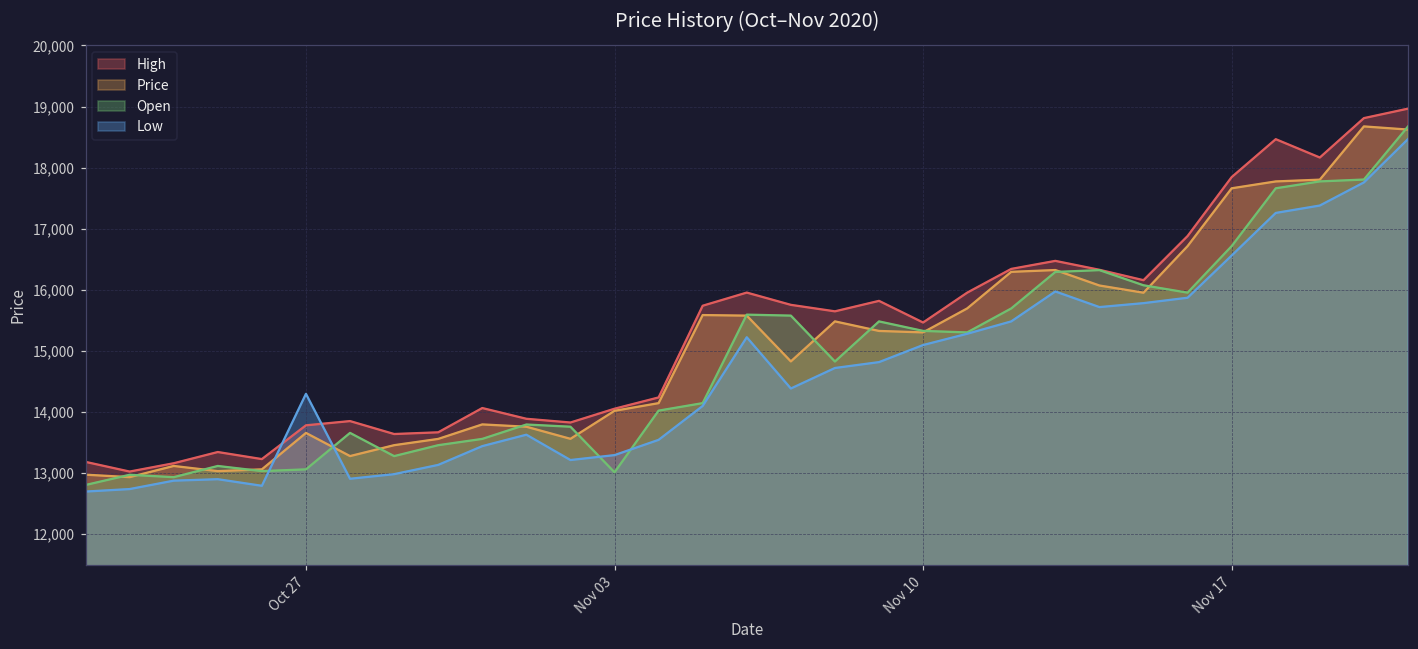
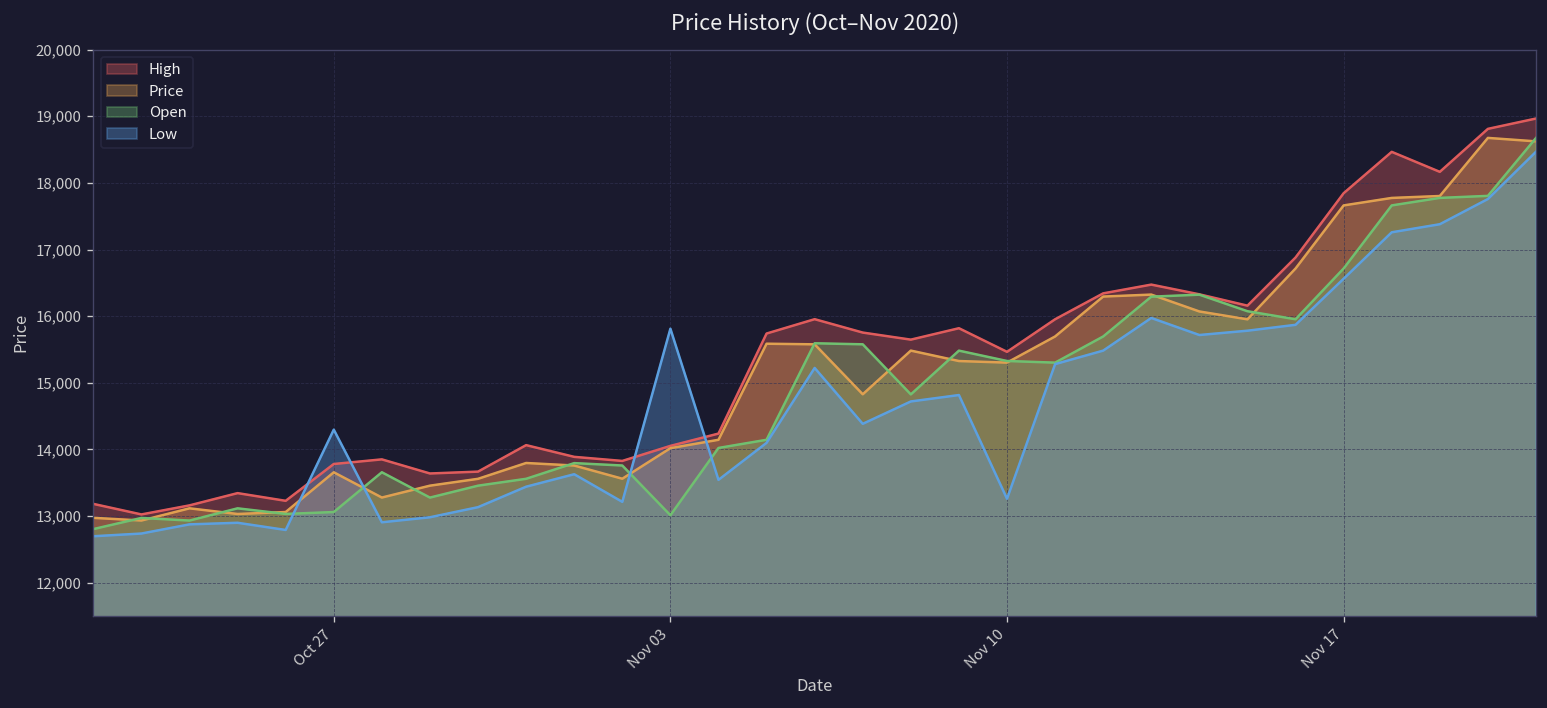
Low, Nov 03: 13,300 -> 15,800
Low, Nov 10: 15,100 -> 13,300
